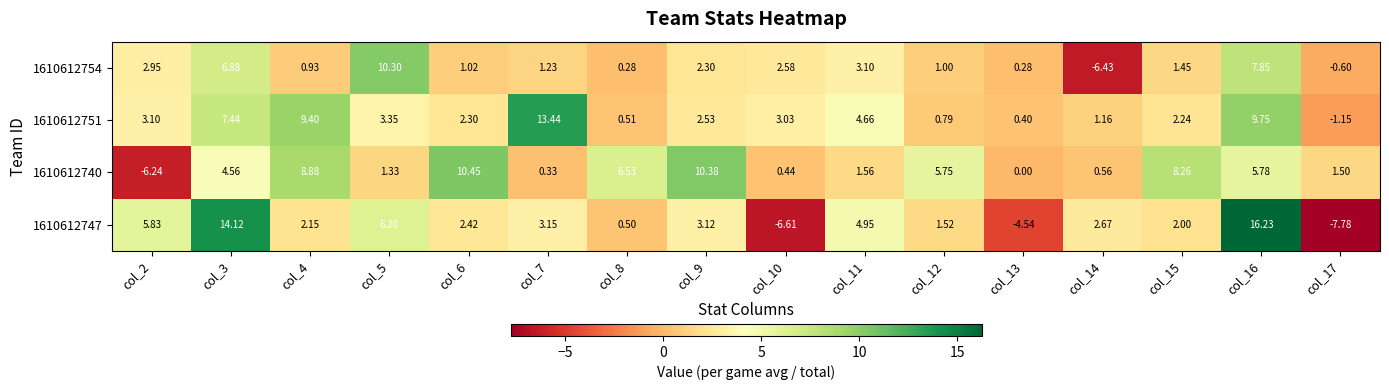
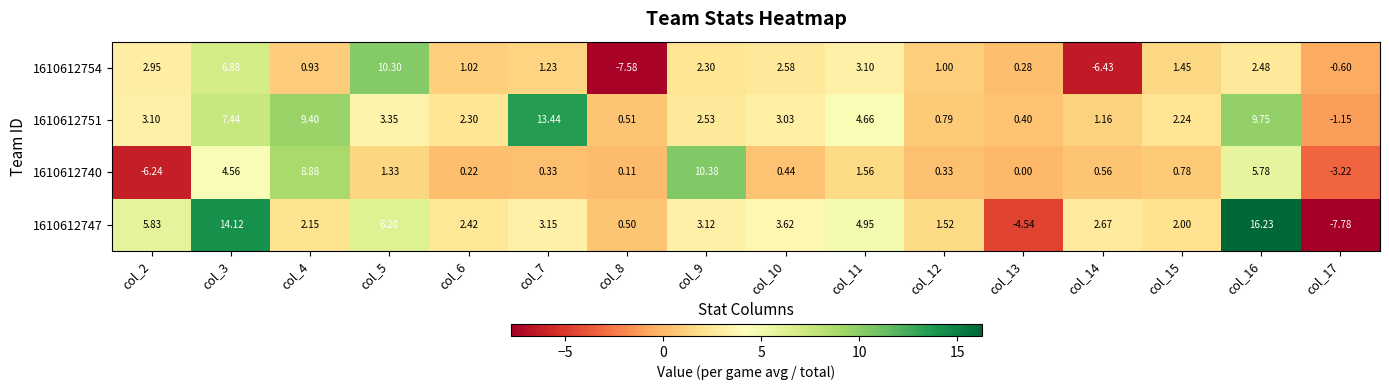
1610612754, col_8: 0.28 -> -7.58
1610612754, col_16: 7.85 -> 2.48
1610612740, col_6: 10.45 -> 0.22
1610612740, col_8: 6.53 -> 0.11
1610612740, col_12: 5.75 -> 0.33
1610612740, col_15: 8.26 -> 0.78
1610612740, col_17: 1.50 -> -3.22
1610612747, col_10: -6.61 -> 3.62
